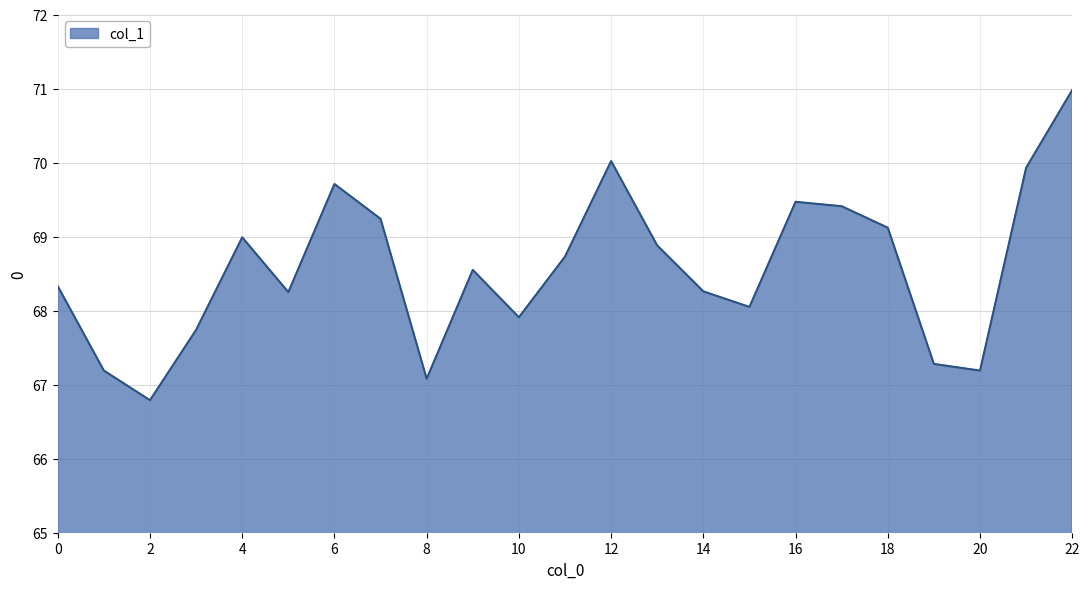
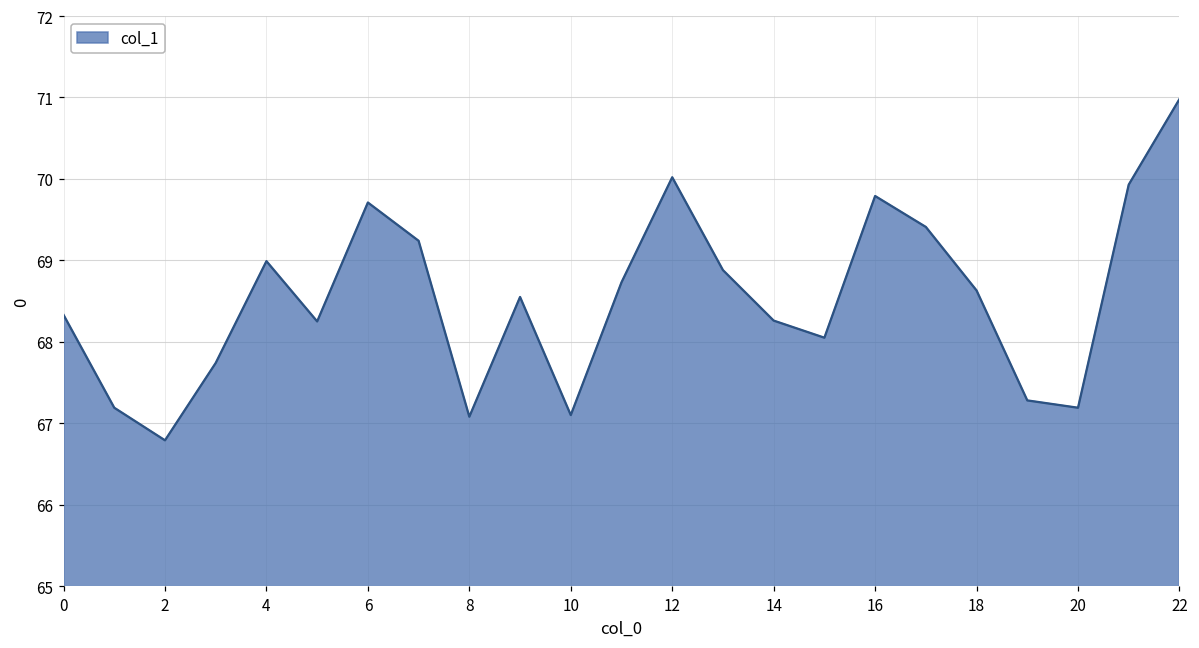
10: 67.9 -> 67.1
16: 69.5 -> 69.8
18: 69.1 -> 68.6
